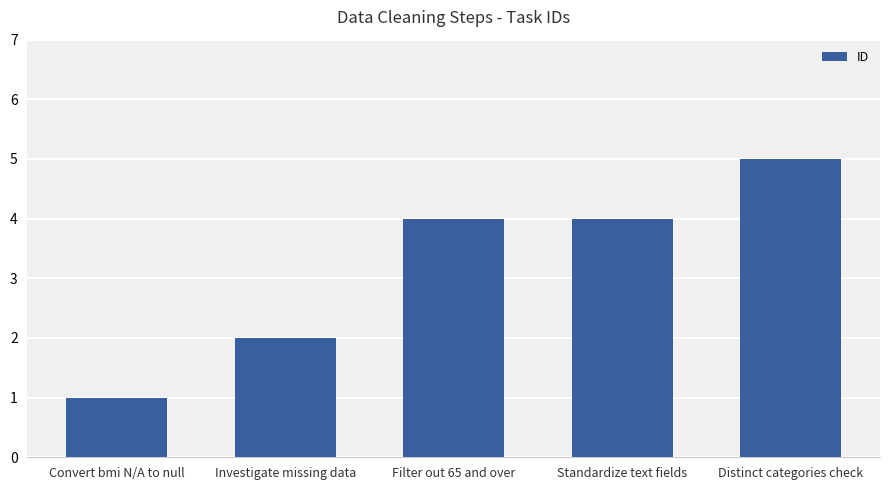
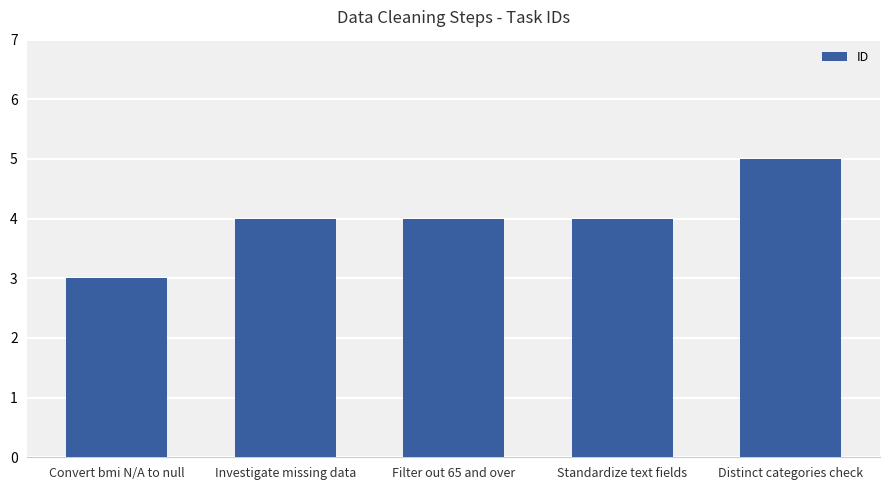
Convert bmi N/A to null: 1 -> 3
Investigate missing data: 2 -> 4
